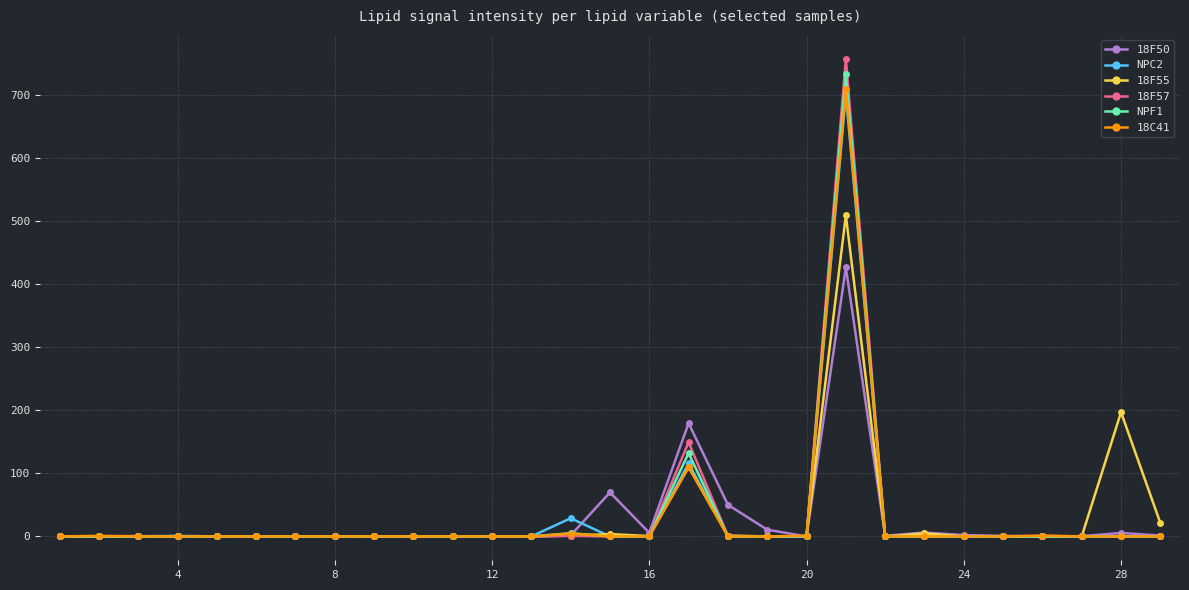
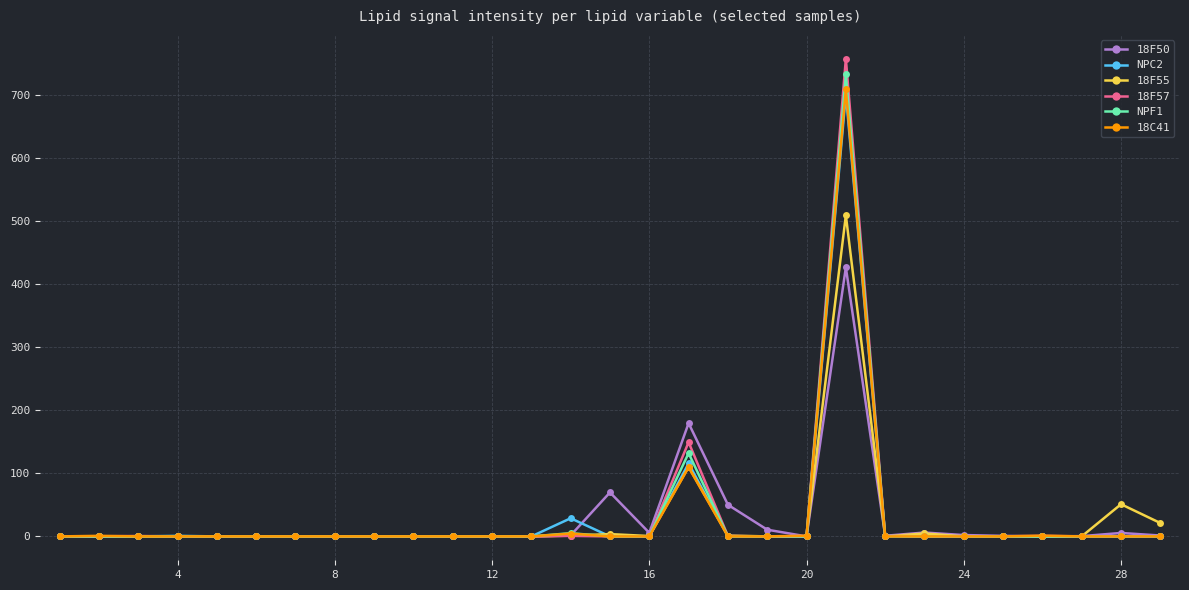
18F55, 28: 200 -> 50
